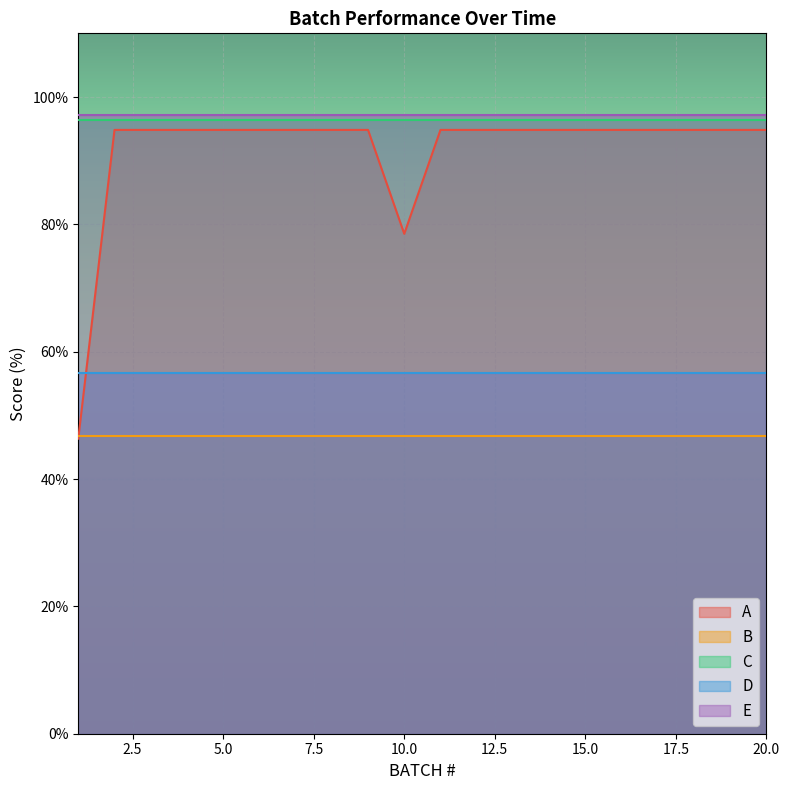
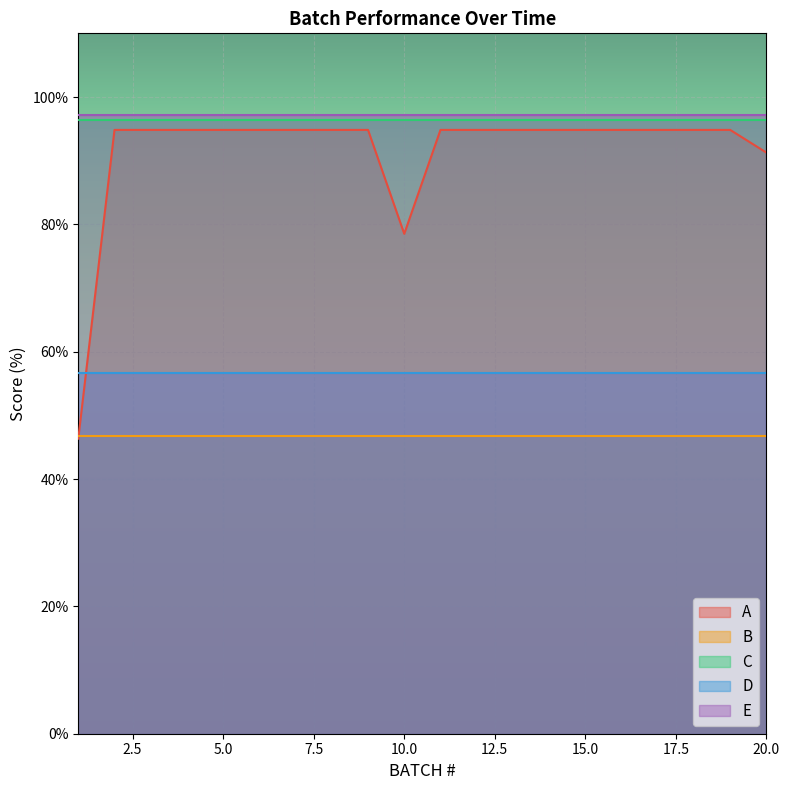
A, 20.0: 95% -> 91%
